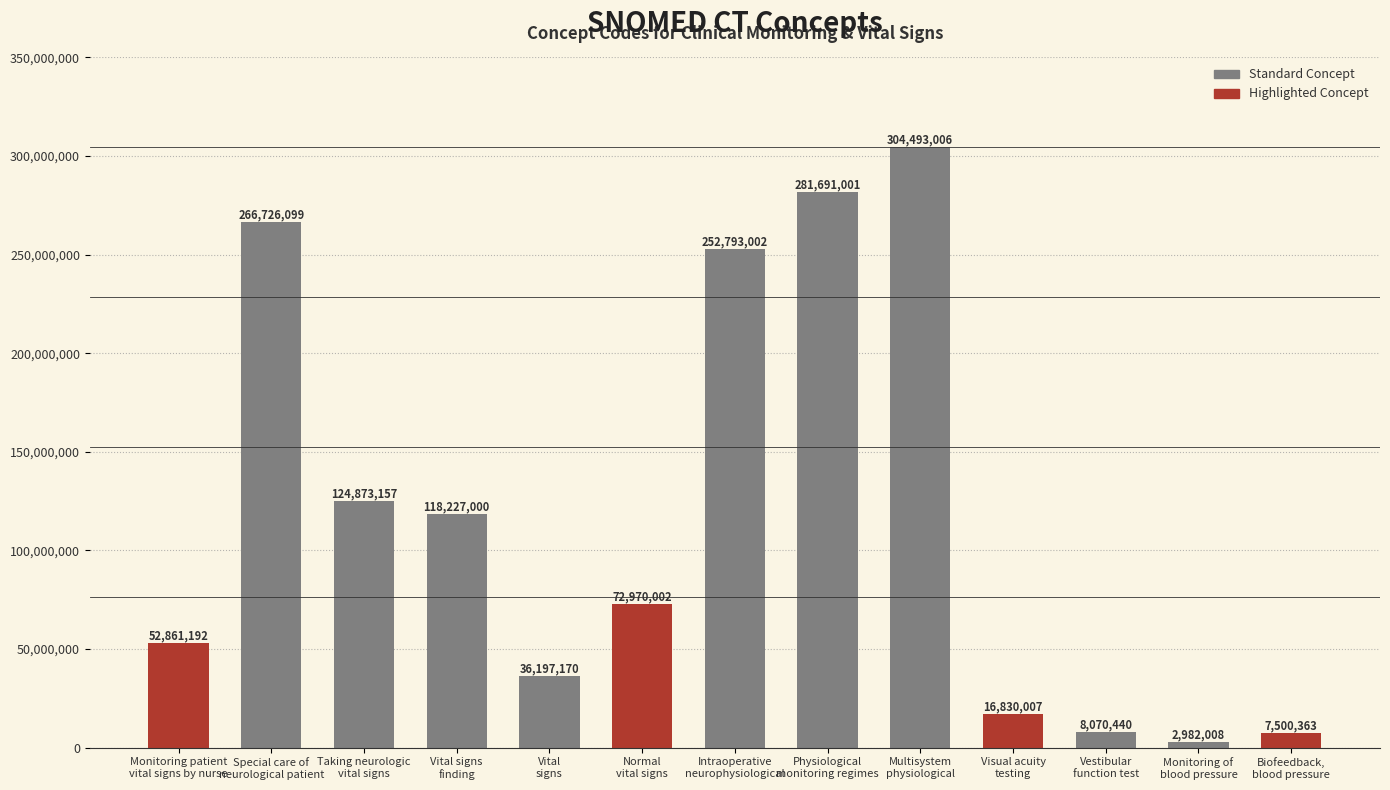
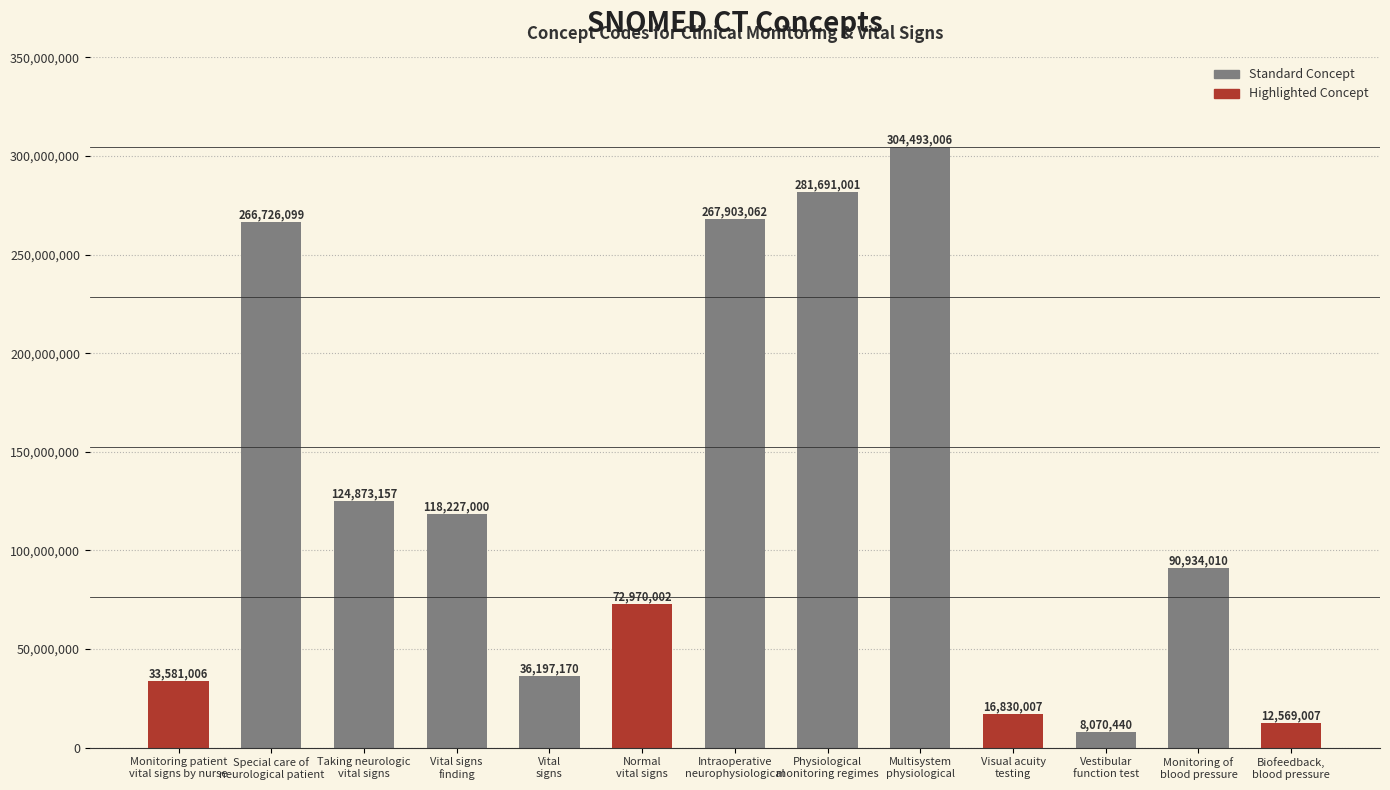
Monitoring patient vital signs by nurse: 52,861,192 -> 33,581,006
Intraoperative neurophysiological: 252,793,002 -> 267,903,062
Monitoring of blood pressure: 2,982,008 -> 90,934,010
Biofeedback, blood pressure: 7,500,363 -> 12,569,007
